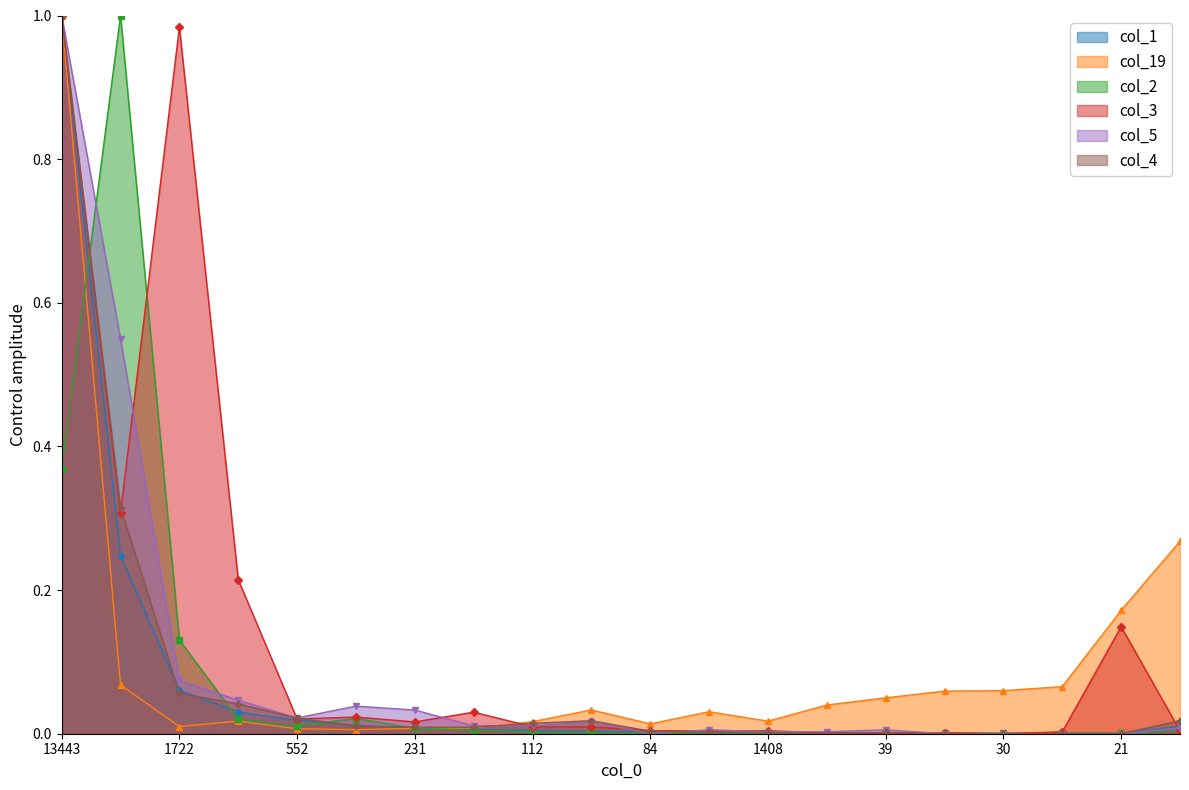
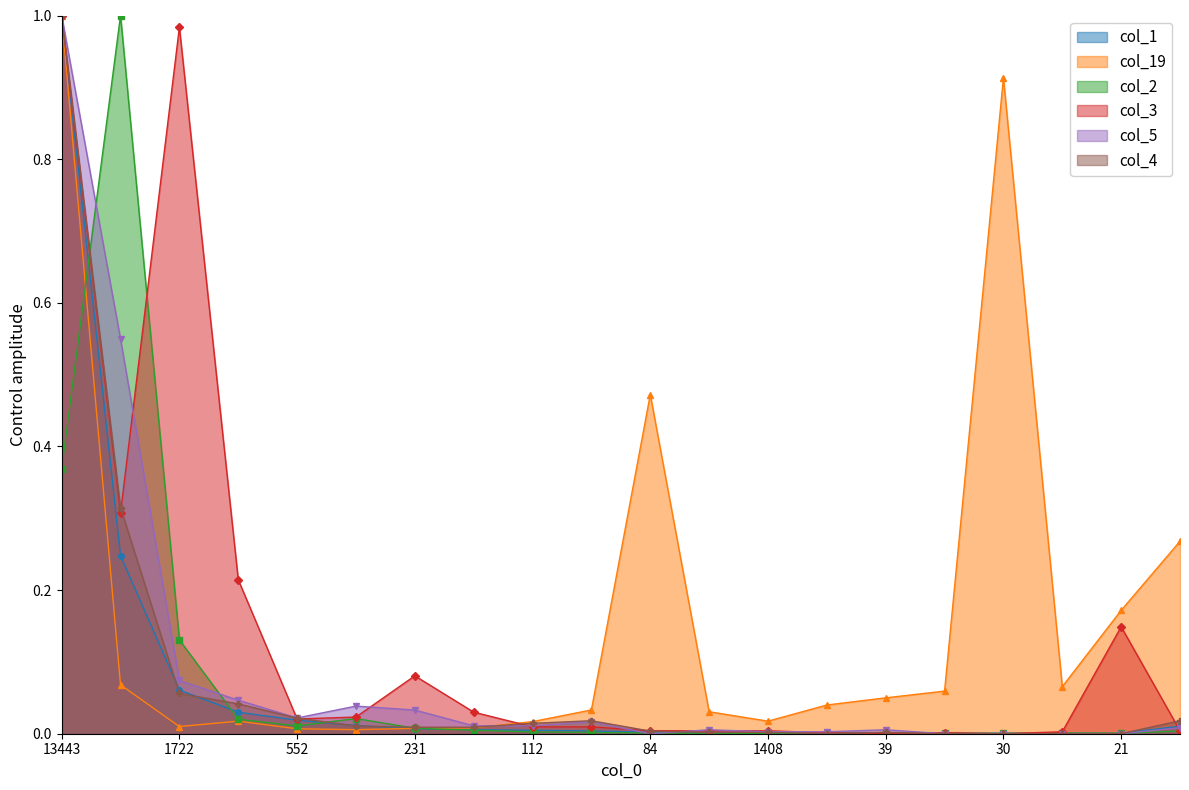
col_3, 231: 0.02 -> 0.08
col_19, 84: 0.01 -> 0.47
col_19, 30: 0.06 -> 0.91
